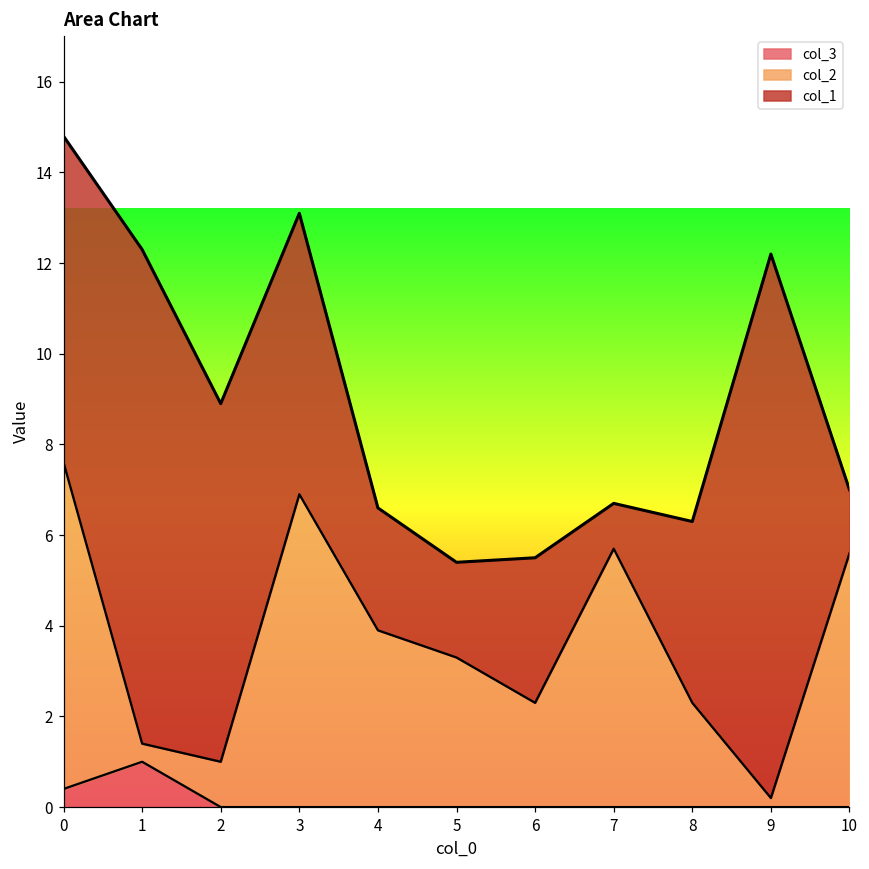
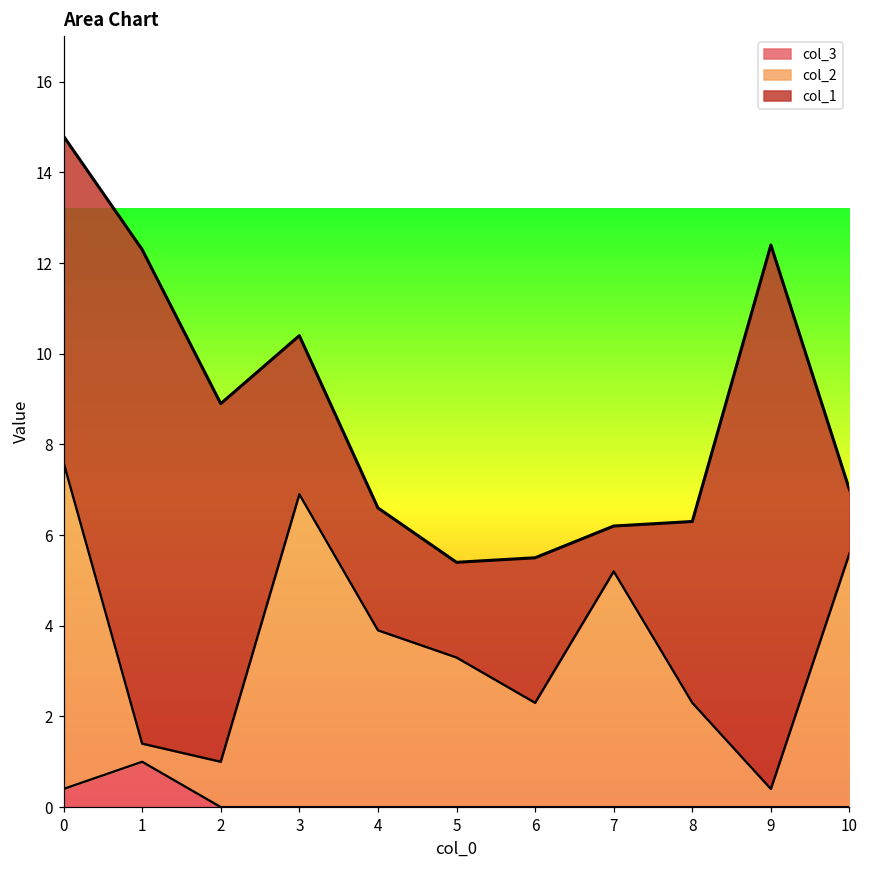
col_1, 3: 6.2 -> 3.5
col_2, 7: 5.7 -> 5.2
col_2, 9: 0.2 -> 0.4
